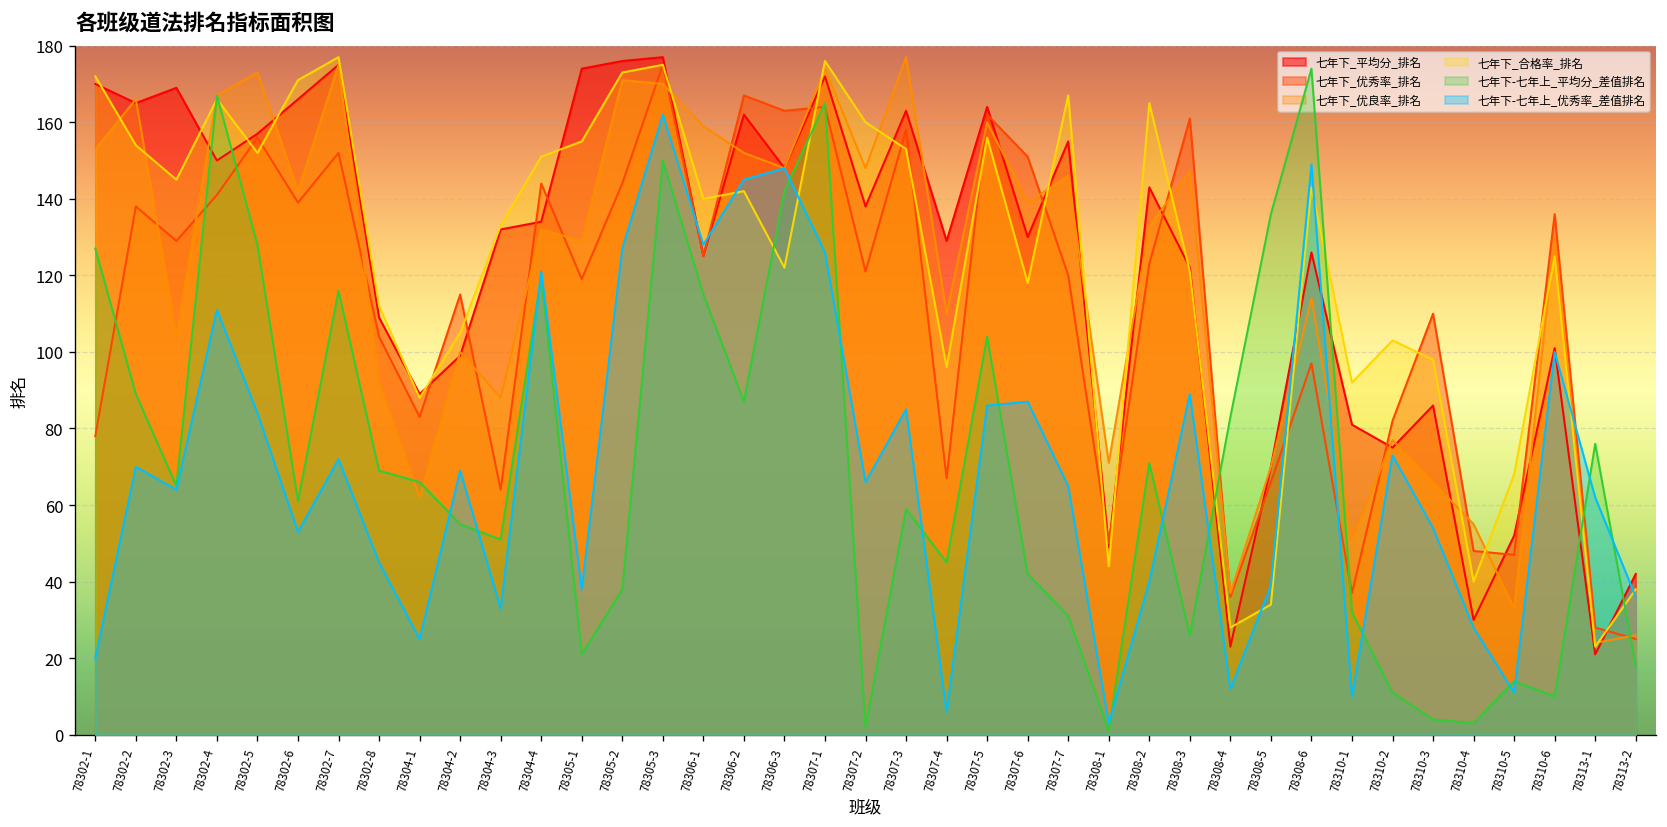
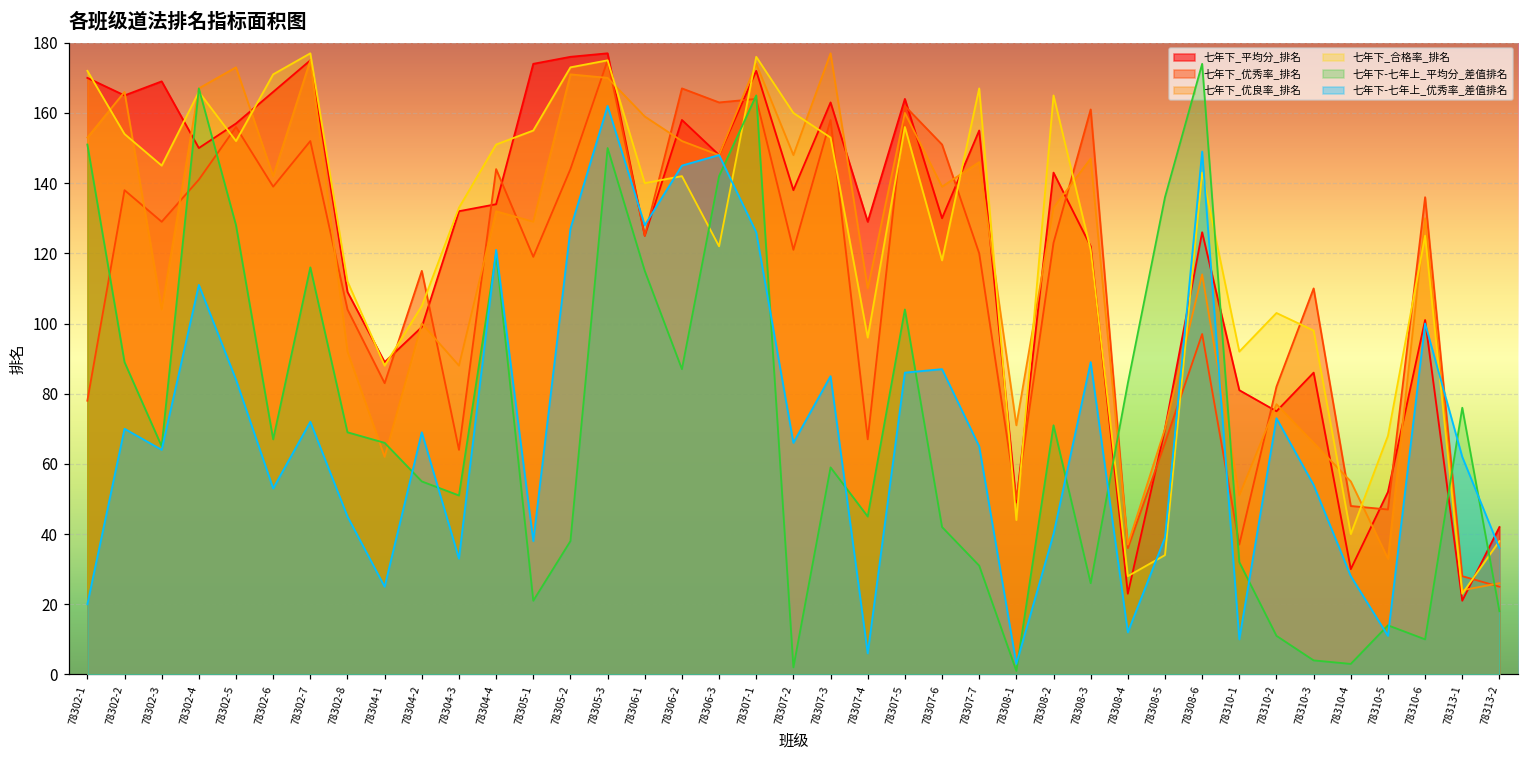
七年下-七年上_平均分_差值排名, 78302-1: 127 -> 151
七年下-七年上_平均分_差值排名, 78302-6: 61 -> 67
七年下_平均分_排名, 78306-2: 162 -> 158
